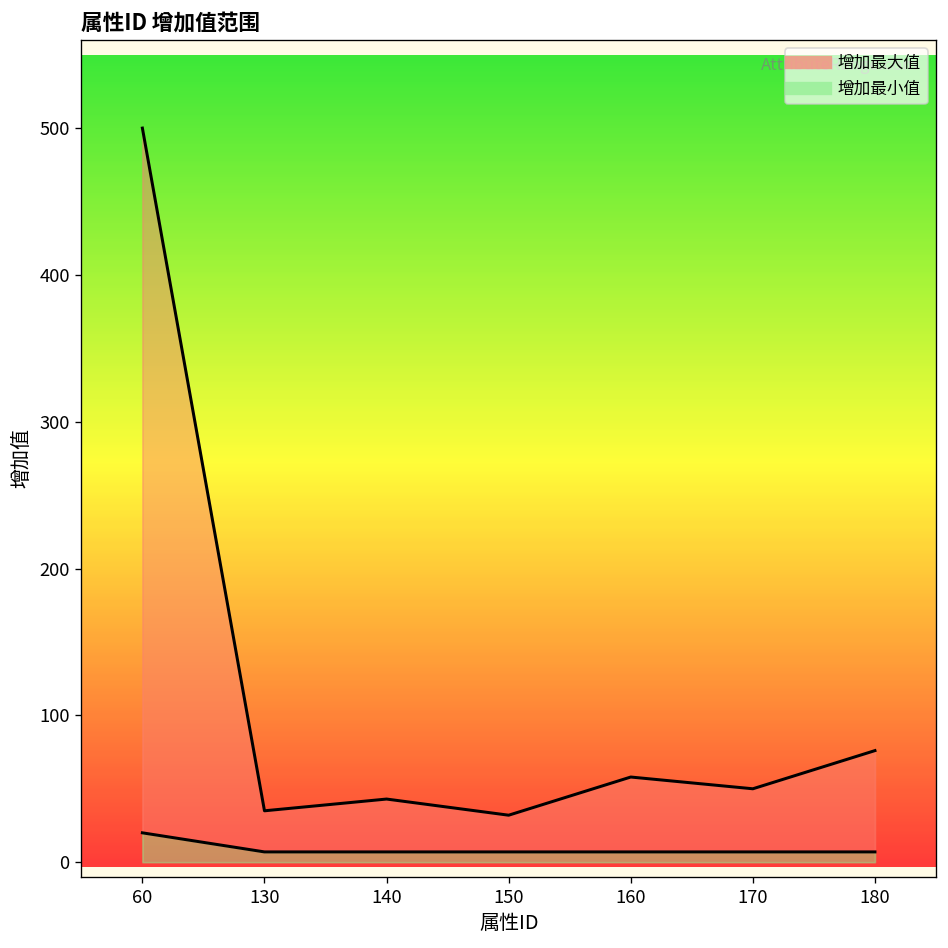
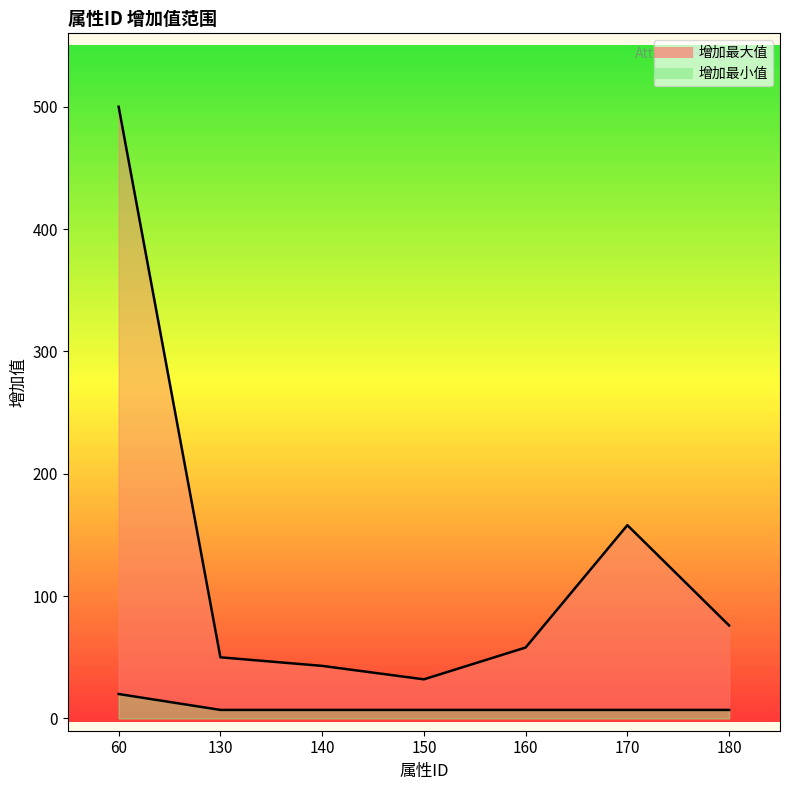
增加最大值, 130: 35 -> 50
增加最大值, 170: 50 -> 158
